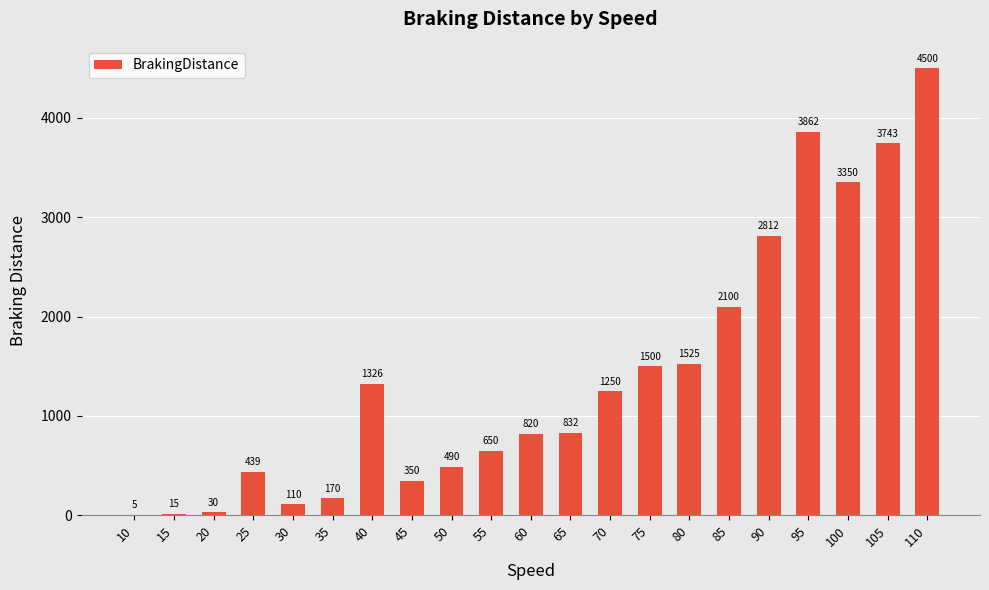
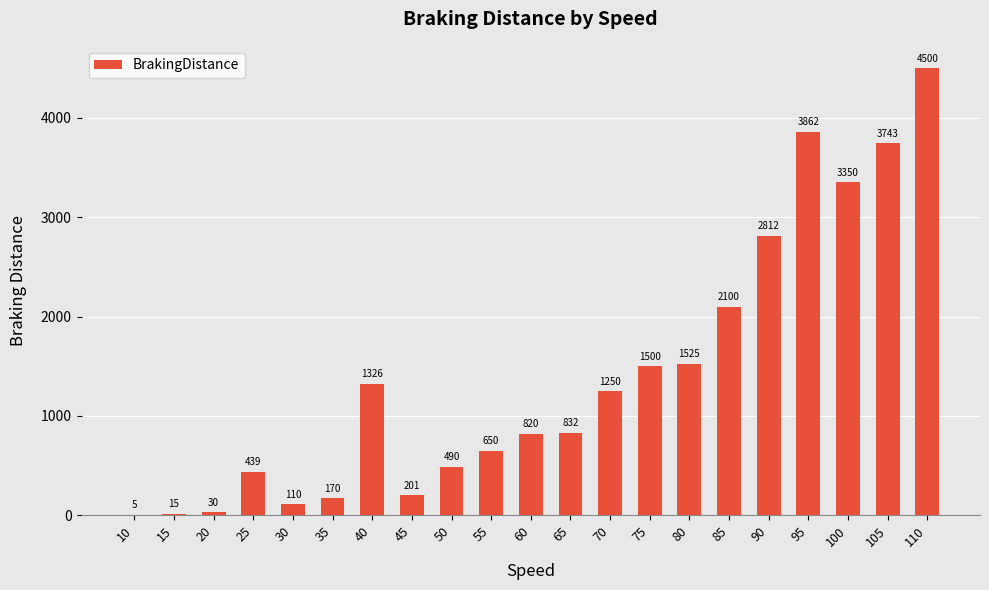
45: 350 -> 201
